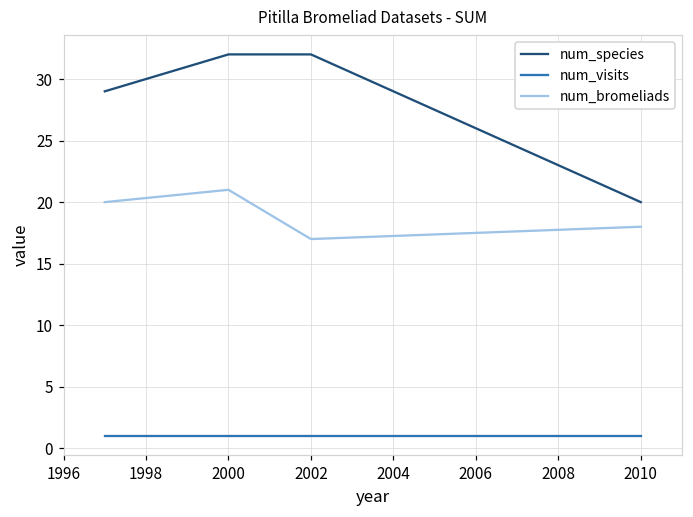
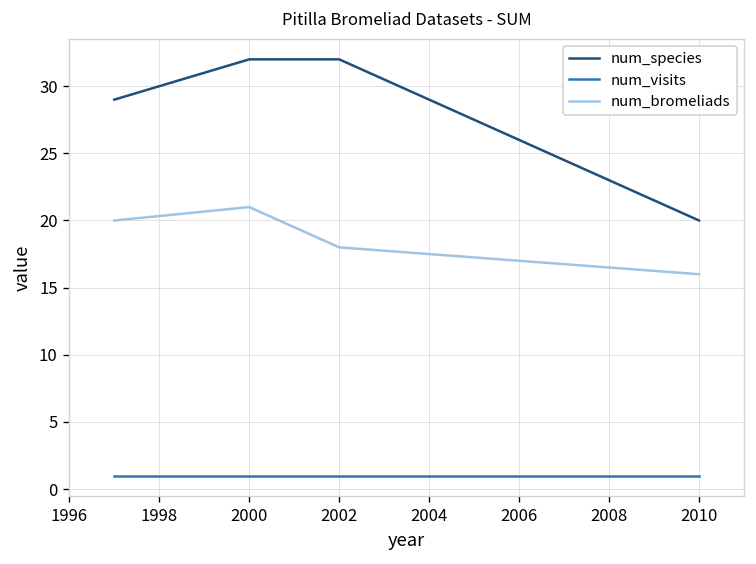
num_bromeliads, 2002: 17 -> 18
num_bromeliads, 2010: 18 -> 16
